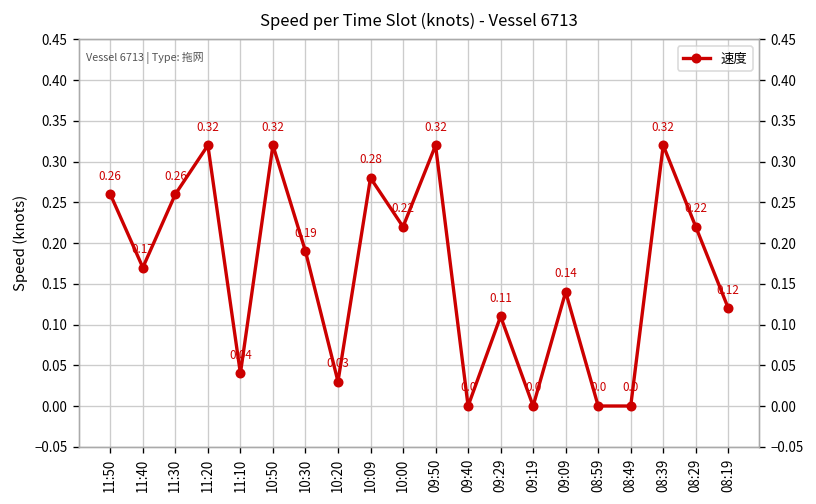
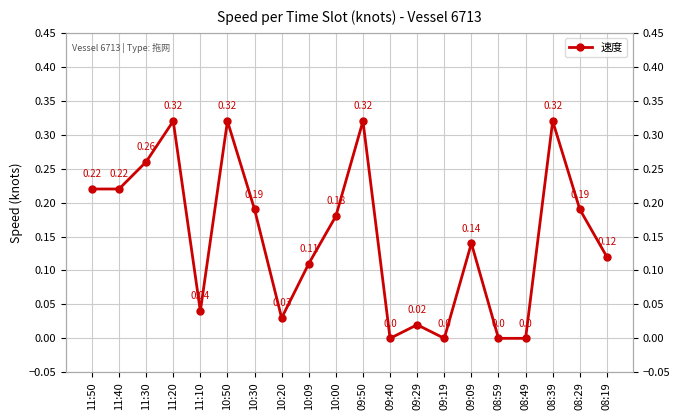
11:50: 0.26 -> 0.22
11:40: 0.17 -> 0.22
10:09: 0.28 -> 0.11
10:00: 0.22 -> 0.18
09:29: 0.11 -> 0.02
08:29: 0.22 -> 0.19
